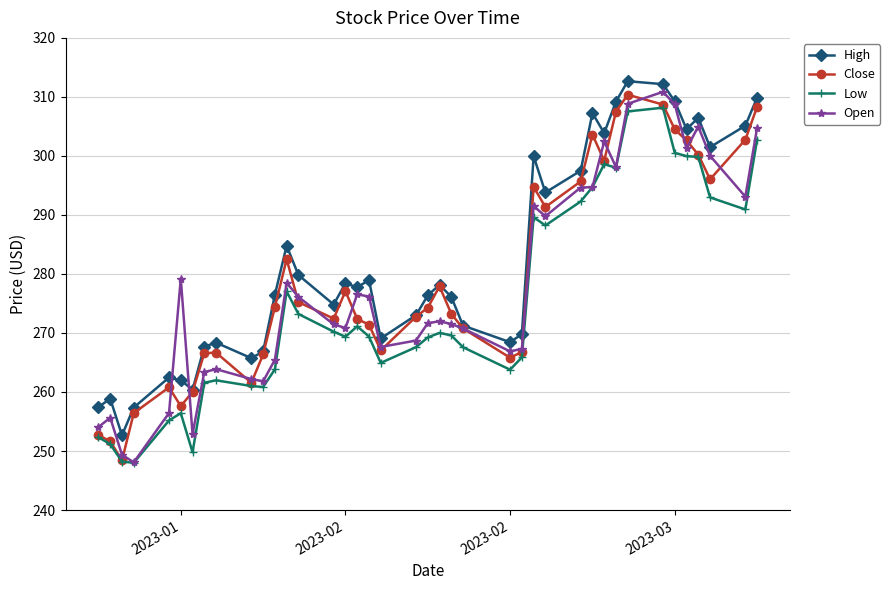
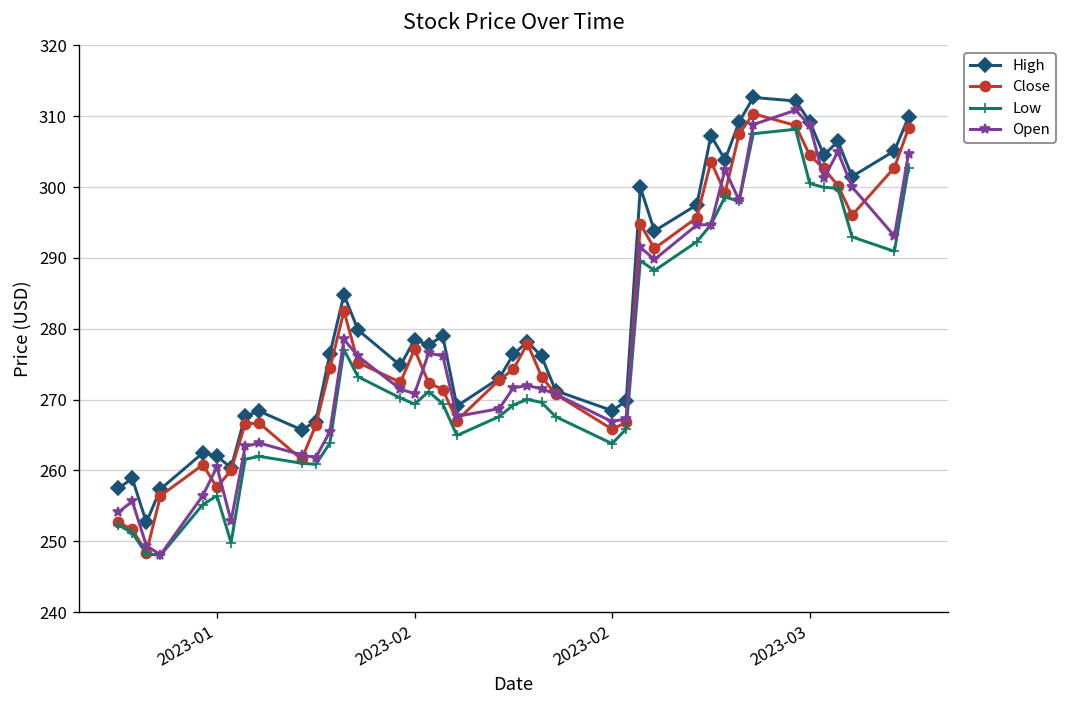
Open, 2023-01: 279 -> 261
